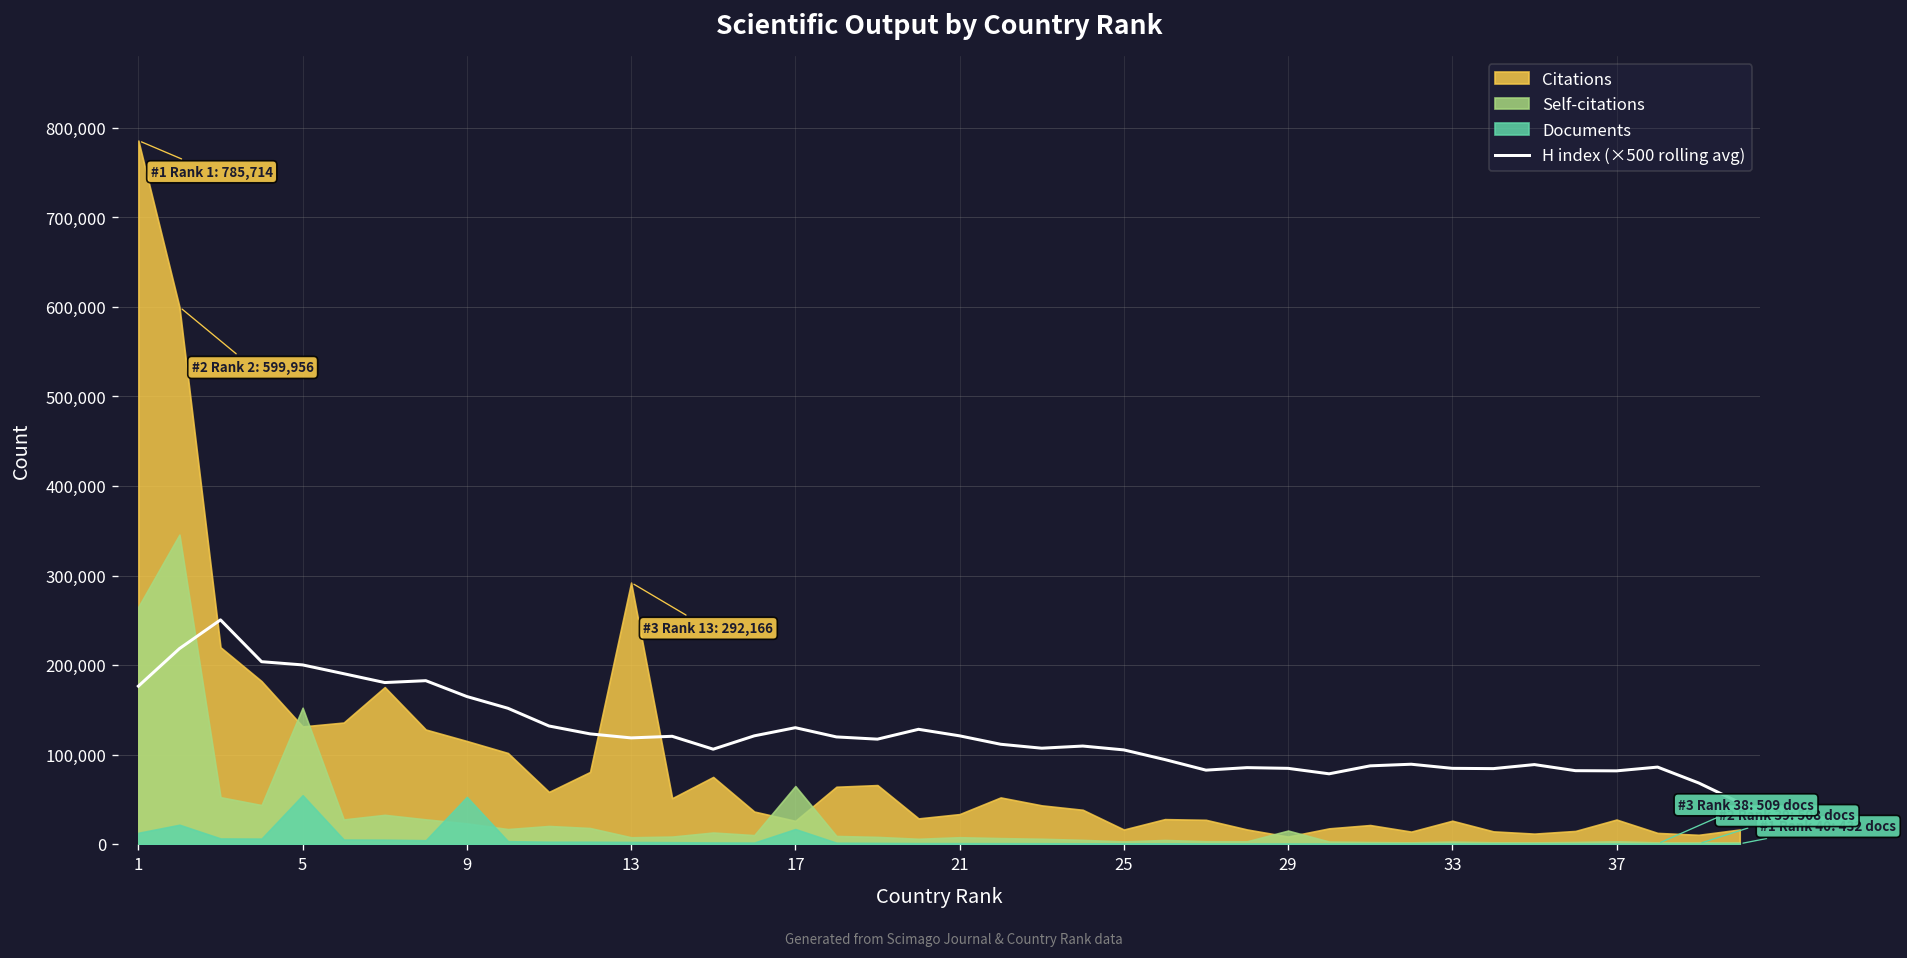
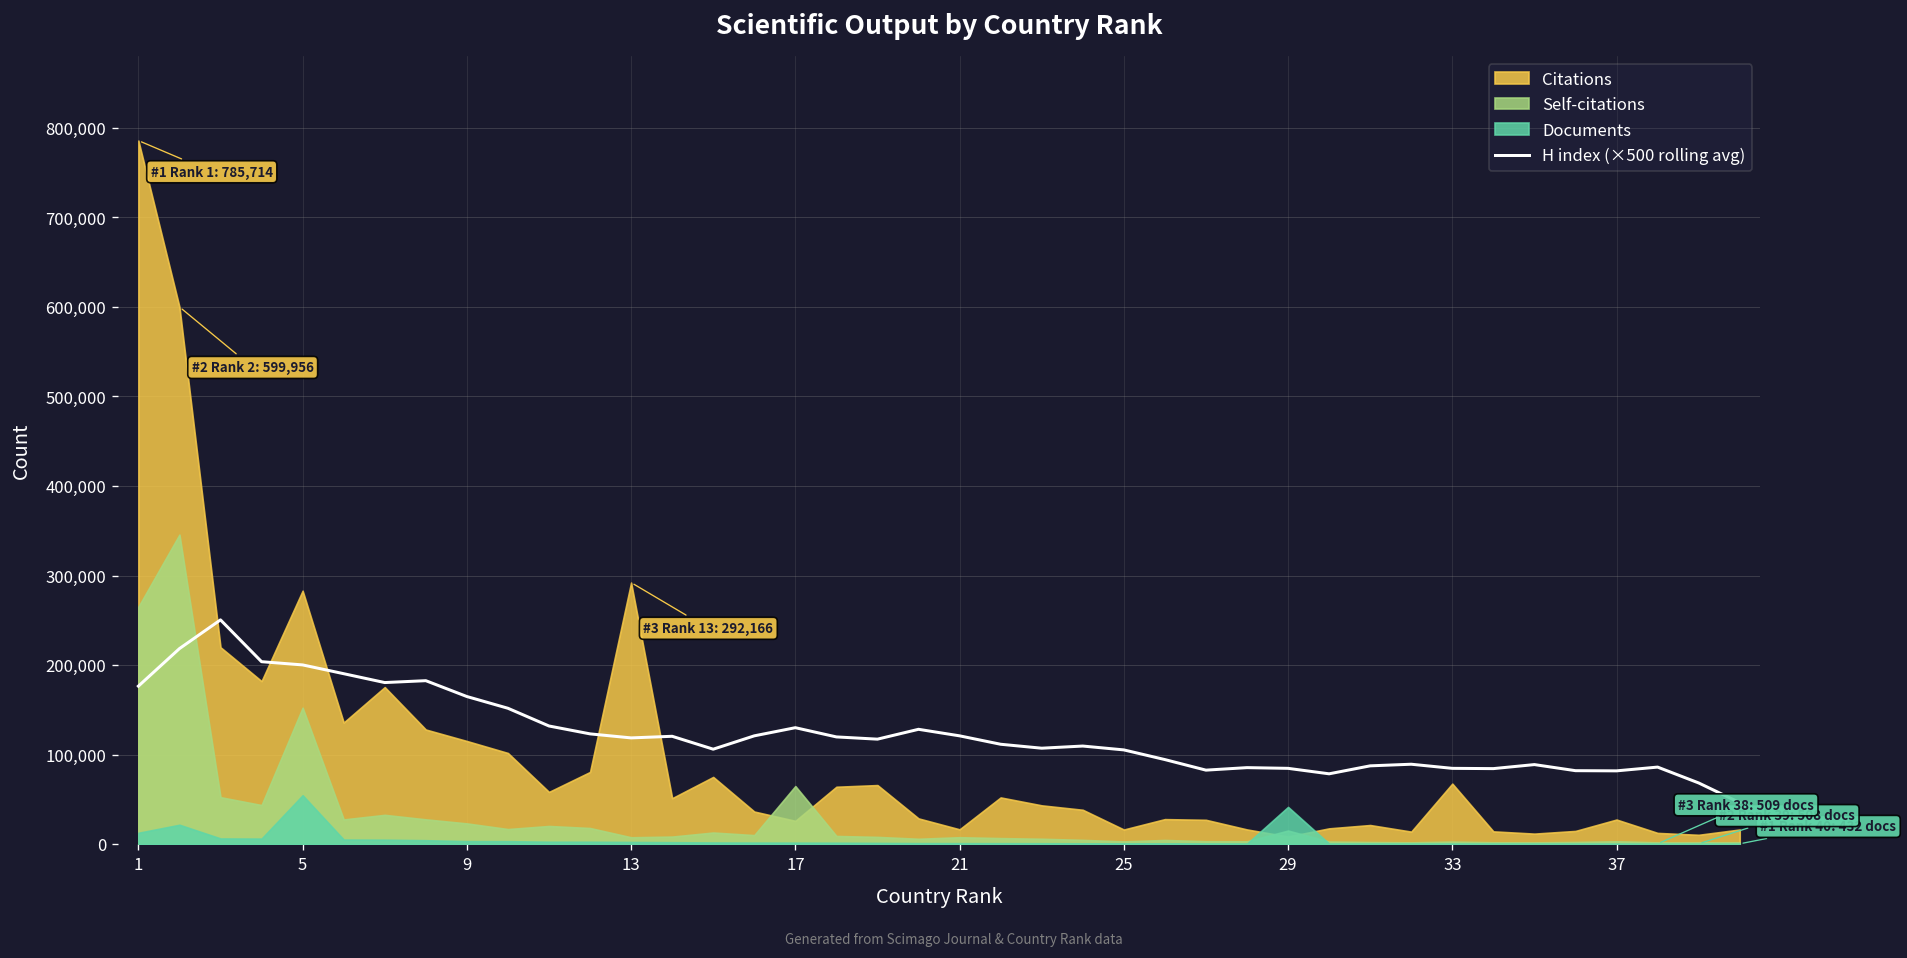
Citations, 5: 130,000 -> 280,000
Documents, 9: 50,000 -> 0
Documents, 17: 20,000 -> 0
Citations, 21: 30,000 -> 20,000
Documents, 29: 0 -> 40,000
Citations, 33: 30,000 -> 70,000
